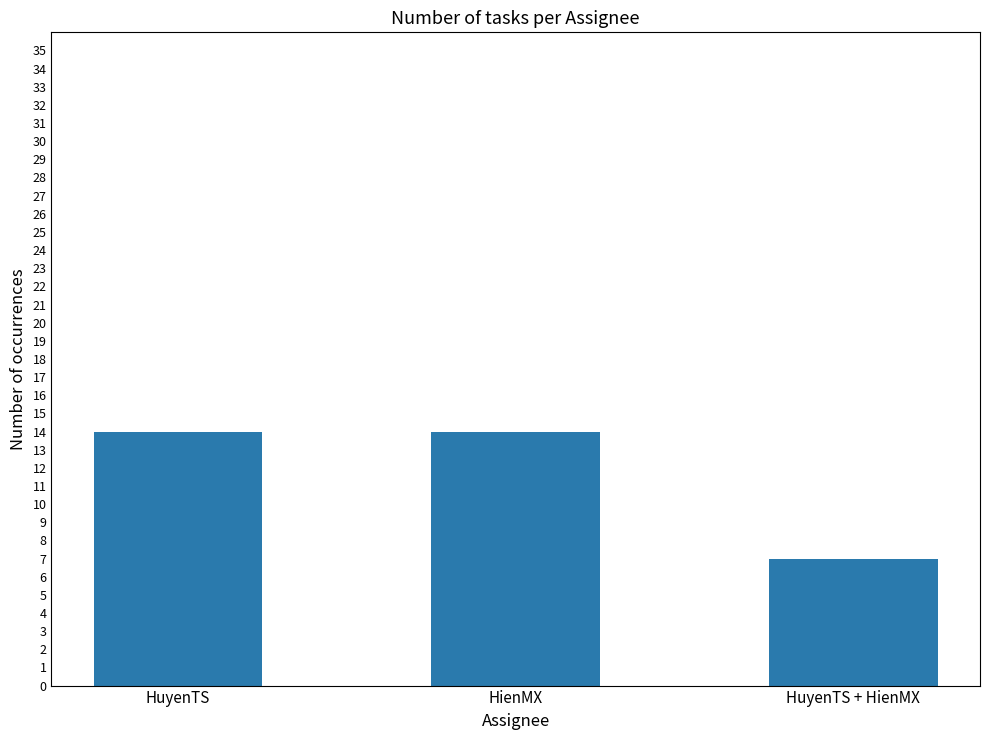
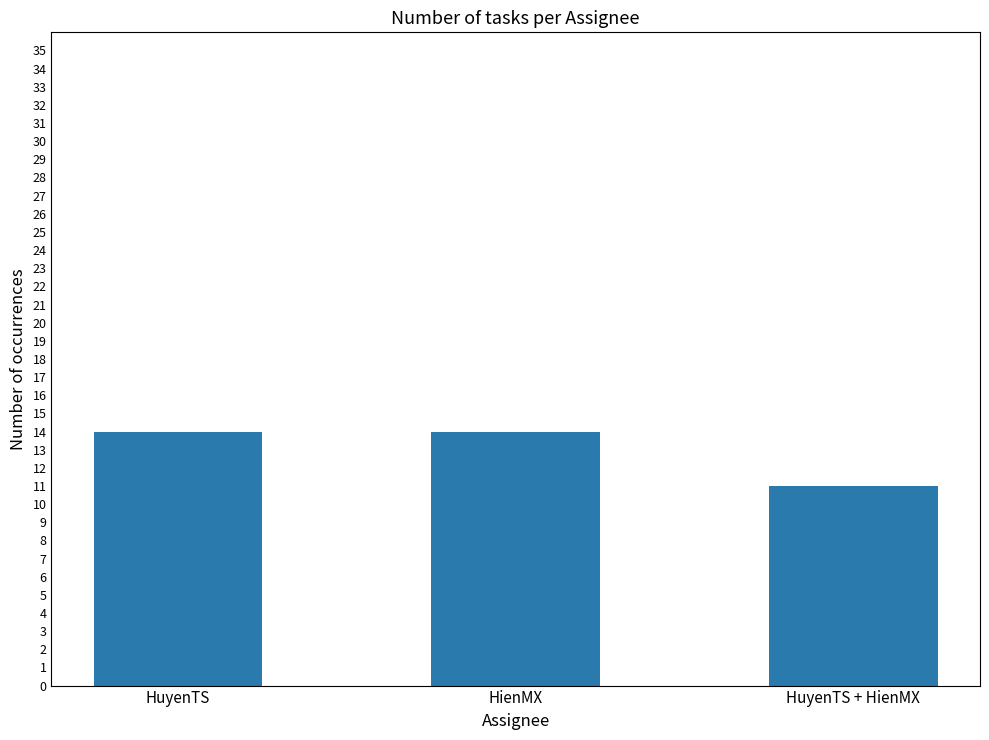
HuyenTS + HienMX: 7 -> 11
